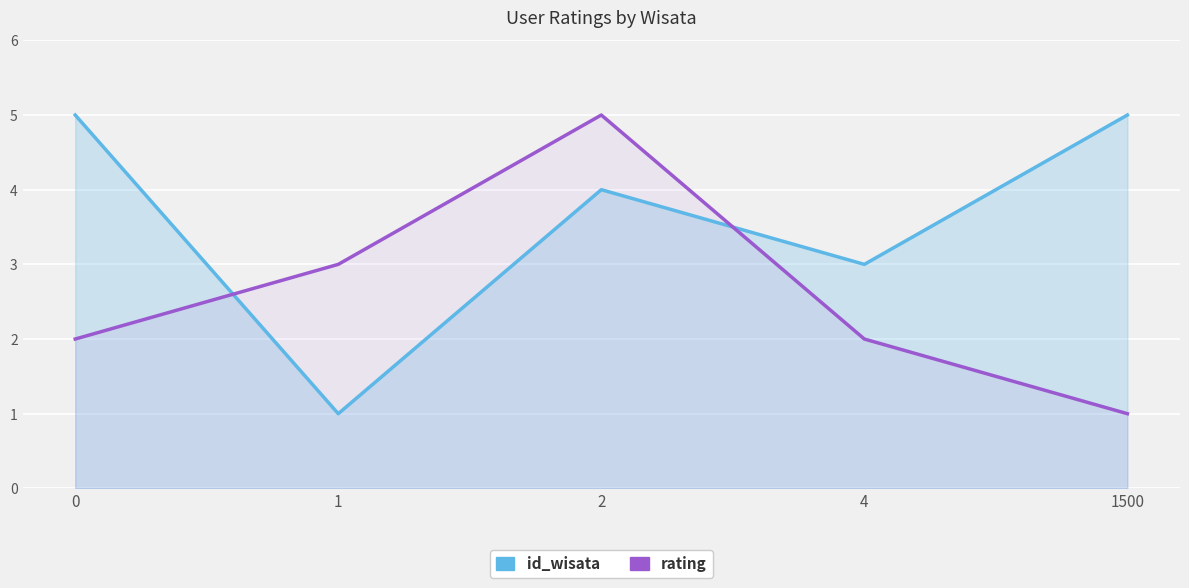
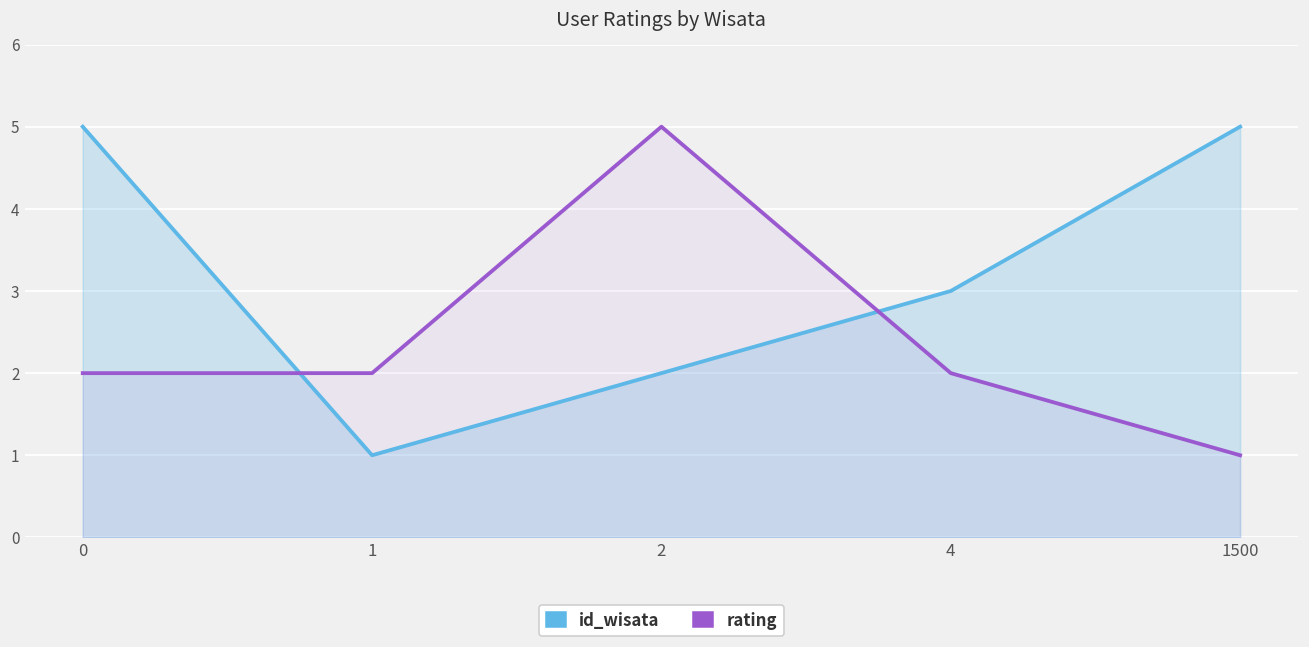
rating, 1: 3 -> 2
id_wisata, 2: 4.0 -> 2.0
